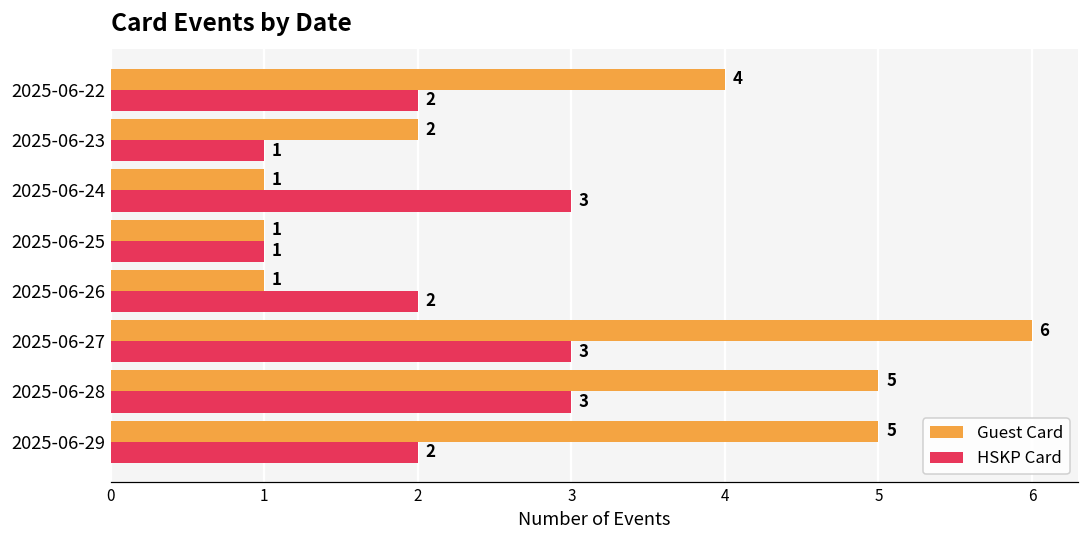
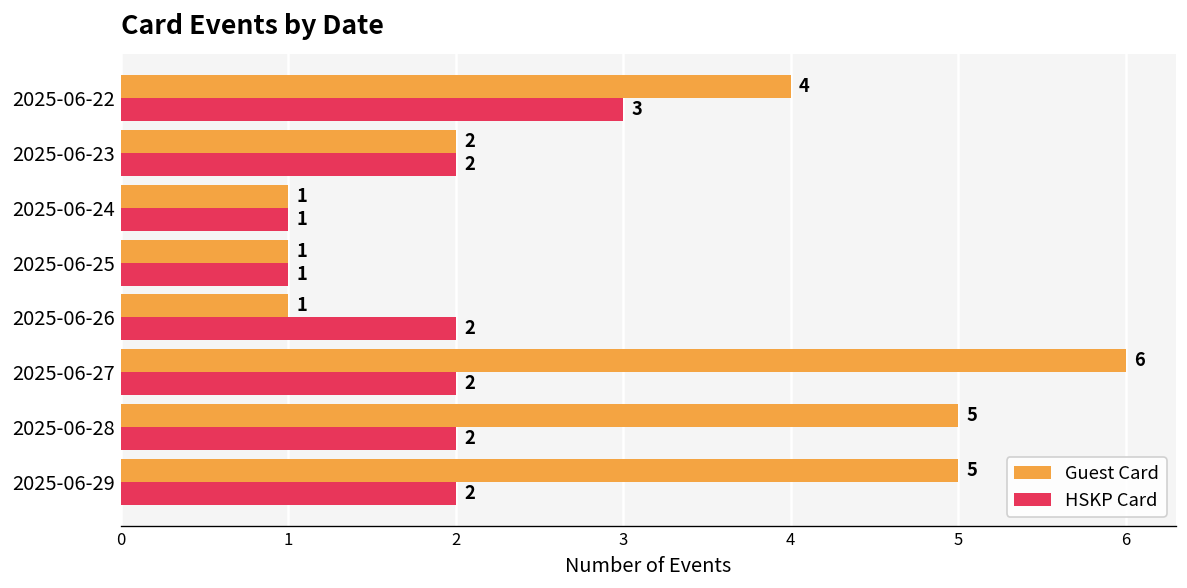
HSKP Card, 2025-06-22: 2 -> 3
HSKP Card, 2025-06-23: 1 -> 2
HSKP Card, 2025-06-24: 3 -> 1
HSKP Card, 2025-06-27: 3 -> 2
HSKP Card, 2025-06-28: 3 -> 2
